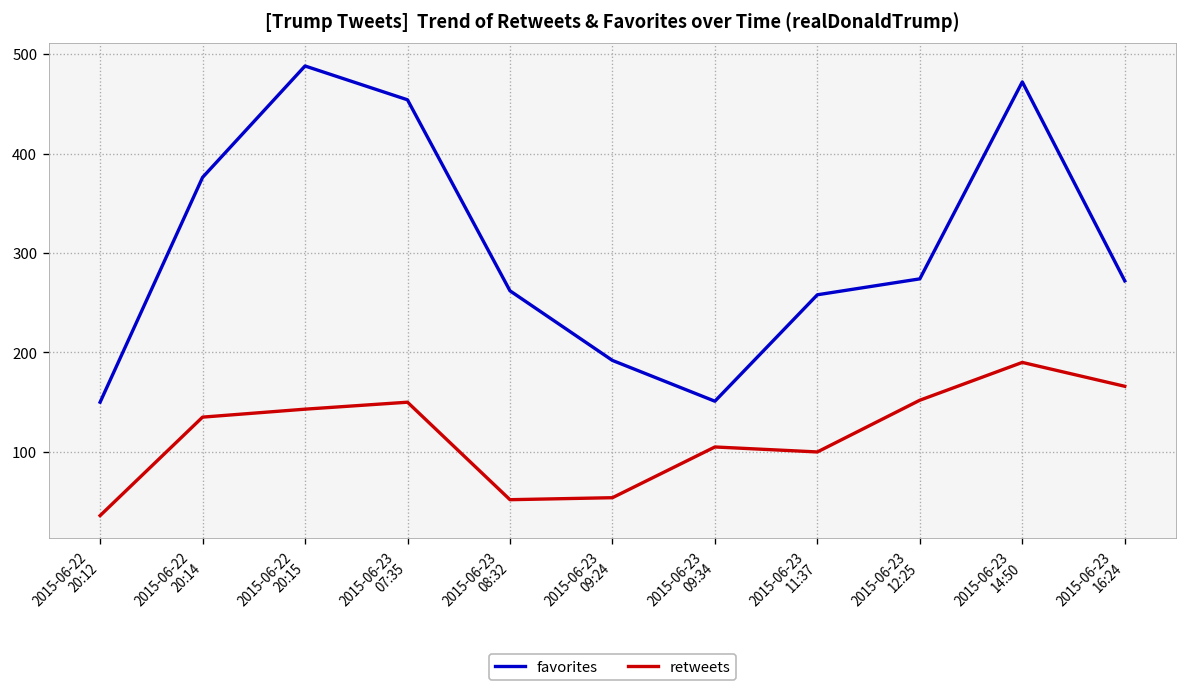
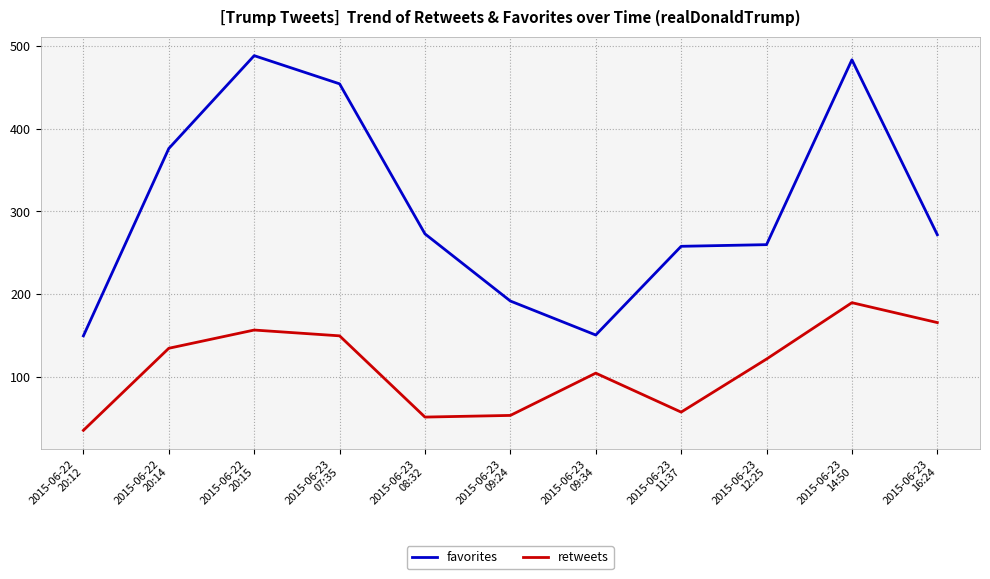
retweets, 2015-06-22 20:15: 140 -> 160
favorites, 2015-06-23 08:32: 260 -> 270
retweets, 2015-06-23 11:37: 100 -> 60
favorites, 2015-06-23 12:25: 270 -> 260
retweets, 2015-06-23 12:25: 150 -> 120
favorites, 2015-06-23 14:50: 470 -> 480
